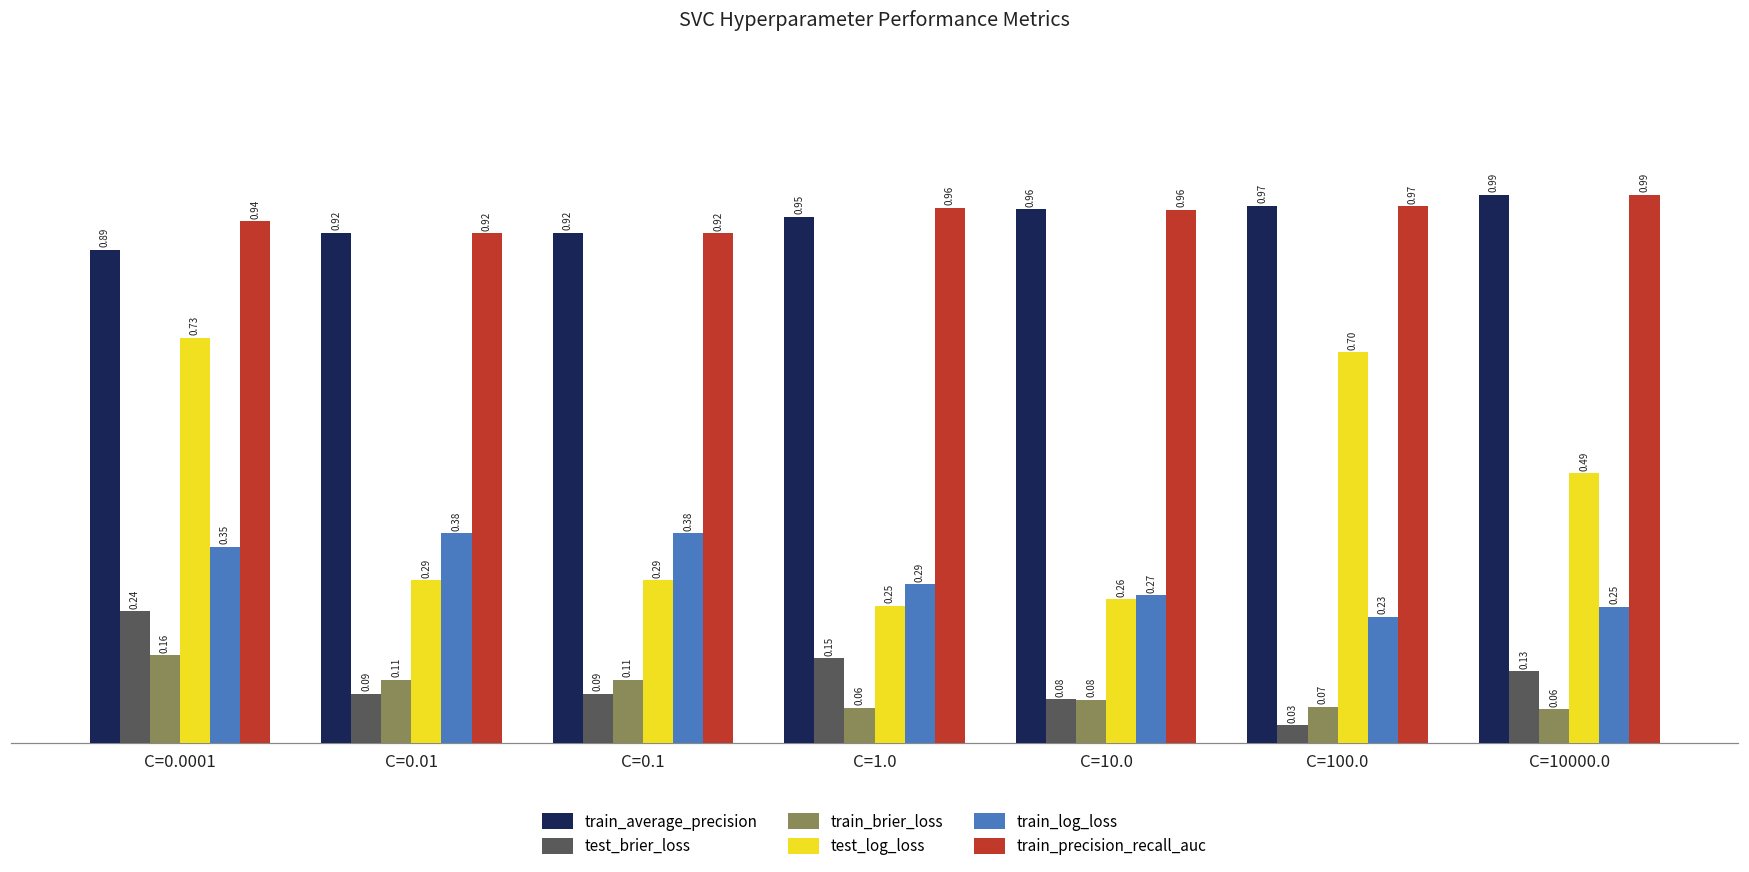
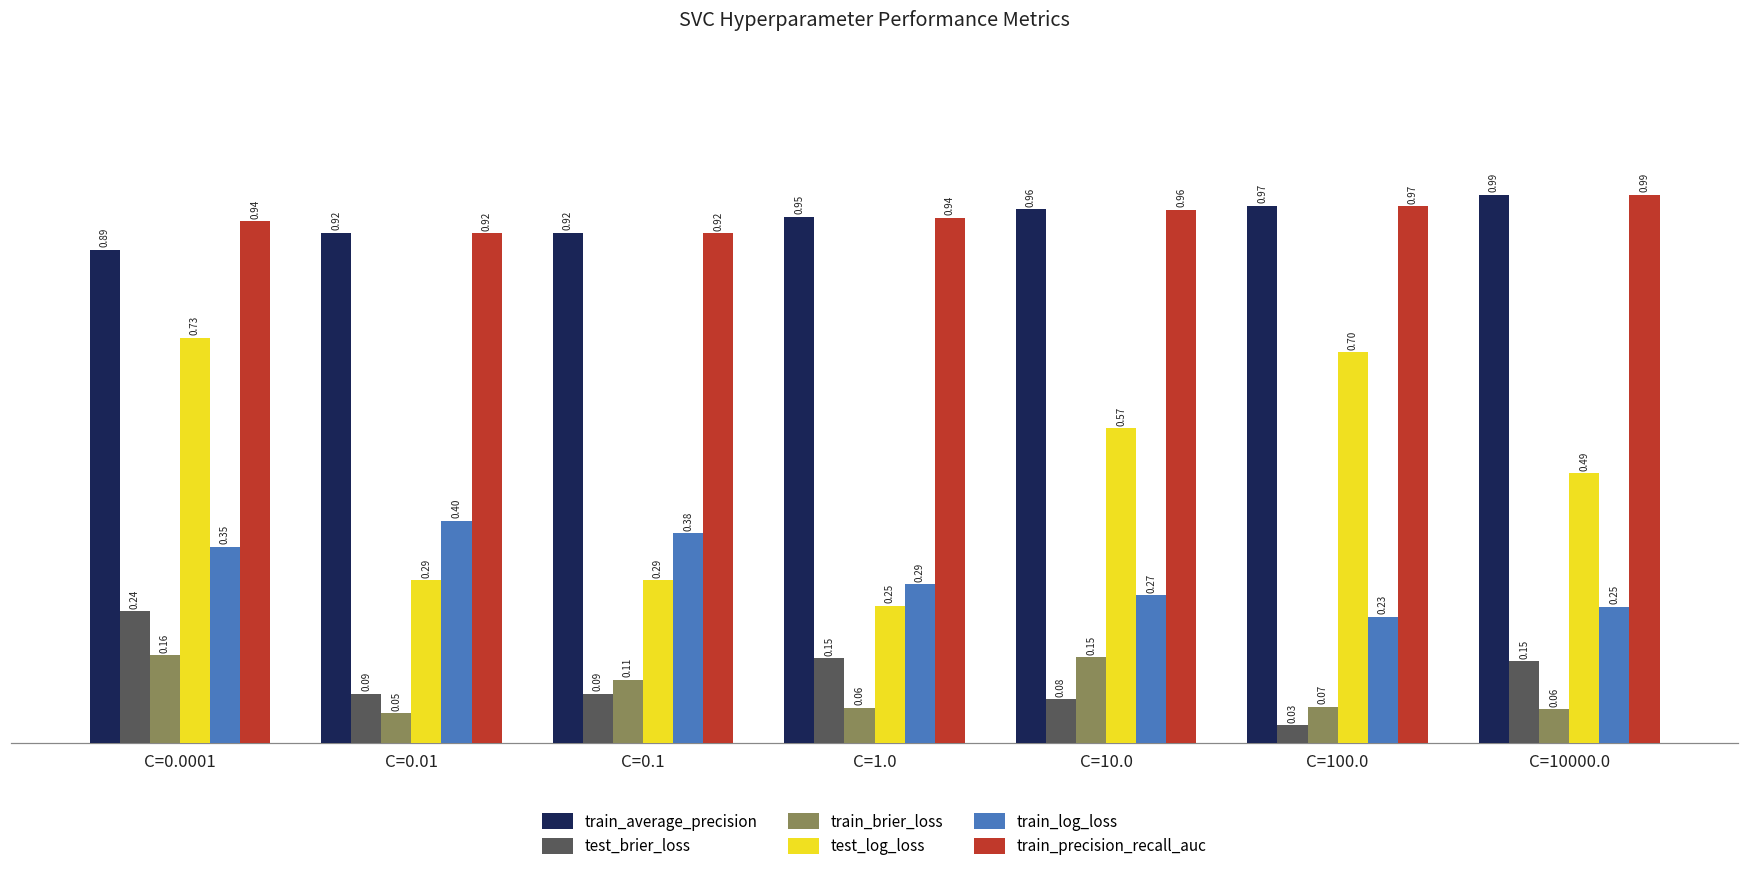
train_brier_loss, C=0.01: 0.11 -> 0.05
train_log_loss, C=0.01: 0.38 -> 0.40
train_precision_recall_auc, C=1.0: 0.96 -> 0.94
train_brier_loss, C=10.0: 0.08 -> 0.15
test_log_loss, C=10.0: 0.26 -> 0.57
test_brier_loss, C=10000.0: 0.13 -> 0.15
